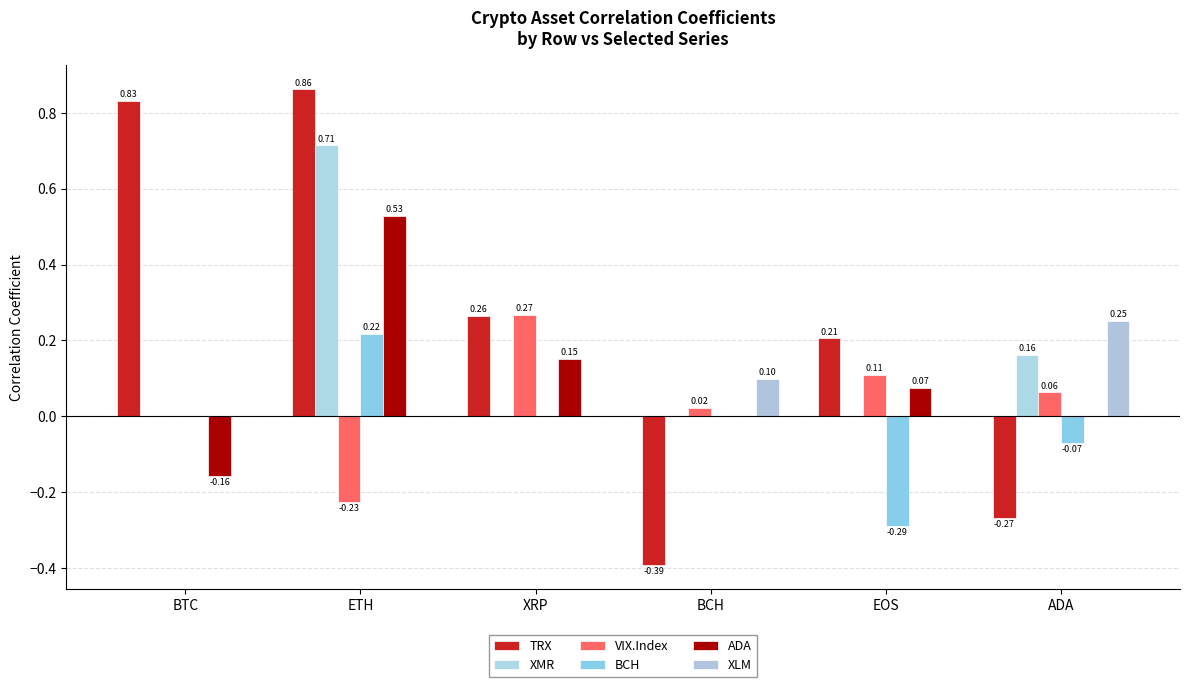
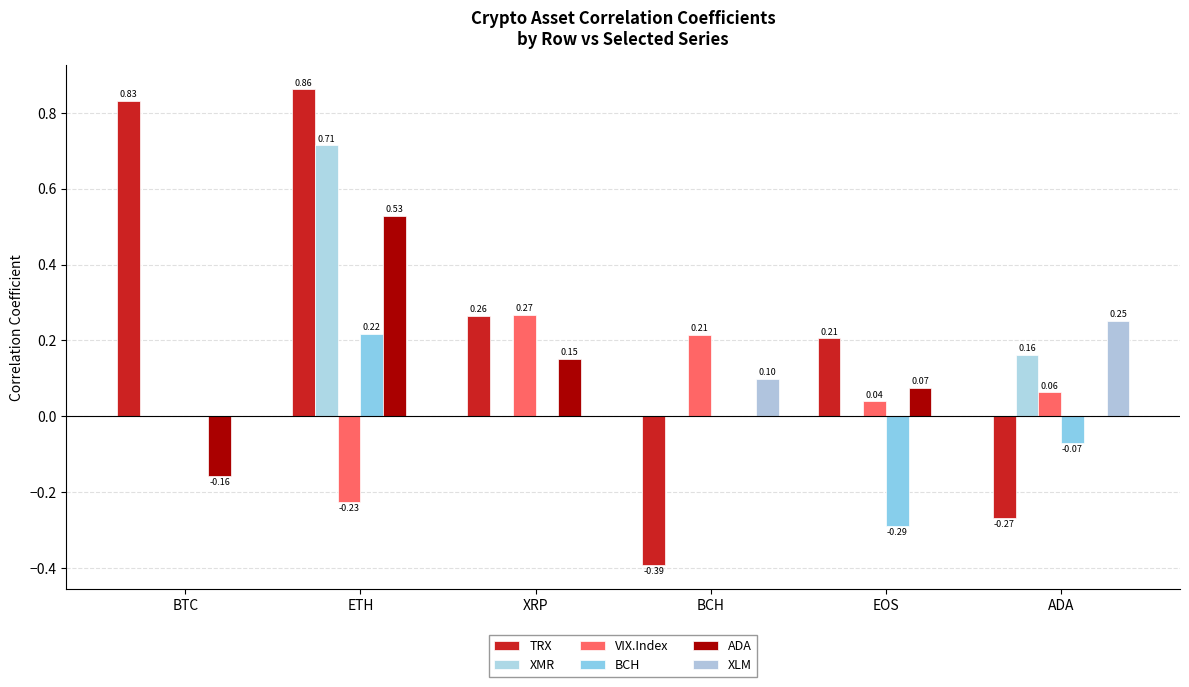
VIX.Index, BCH: 0.02 -> 0.21
VIX.Index, EOS: 0.11 -> 0.04
